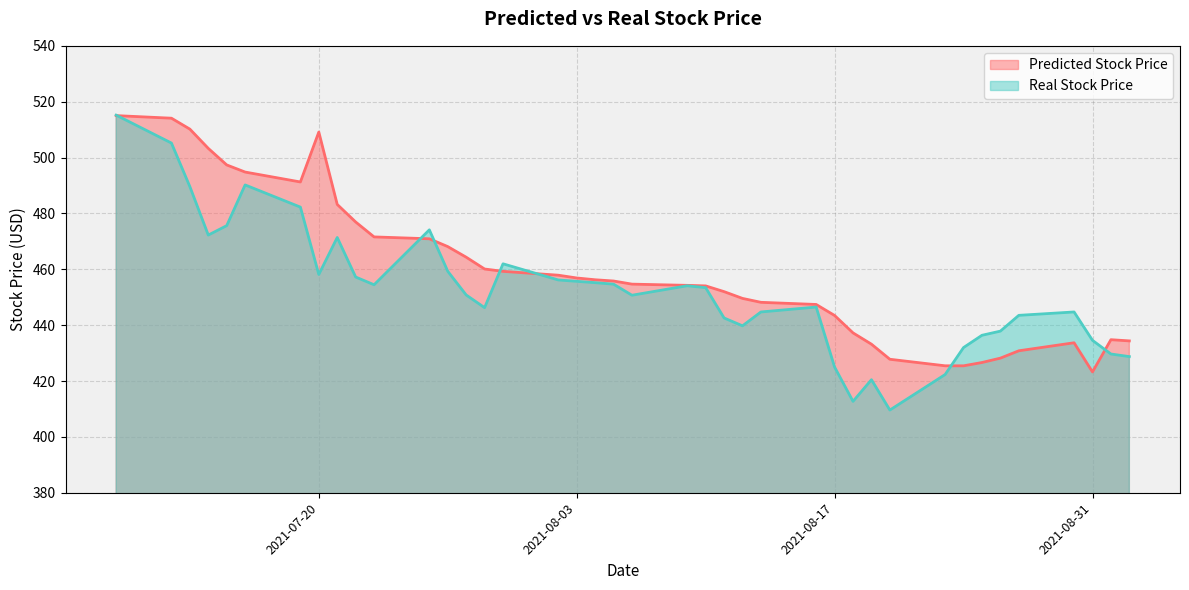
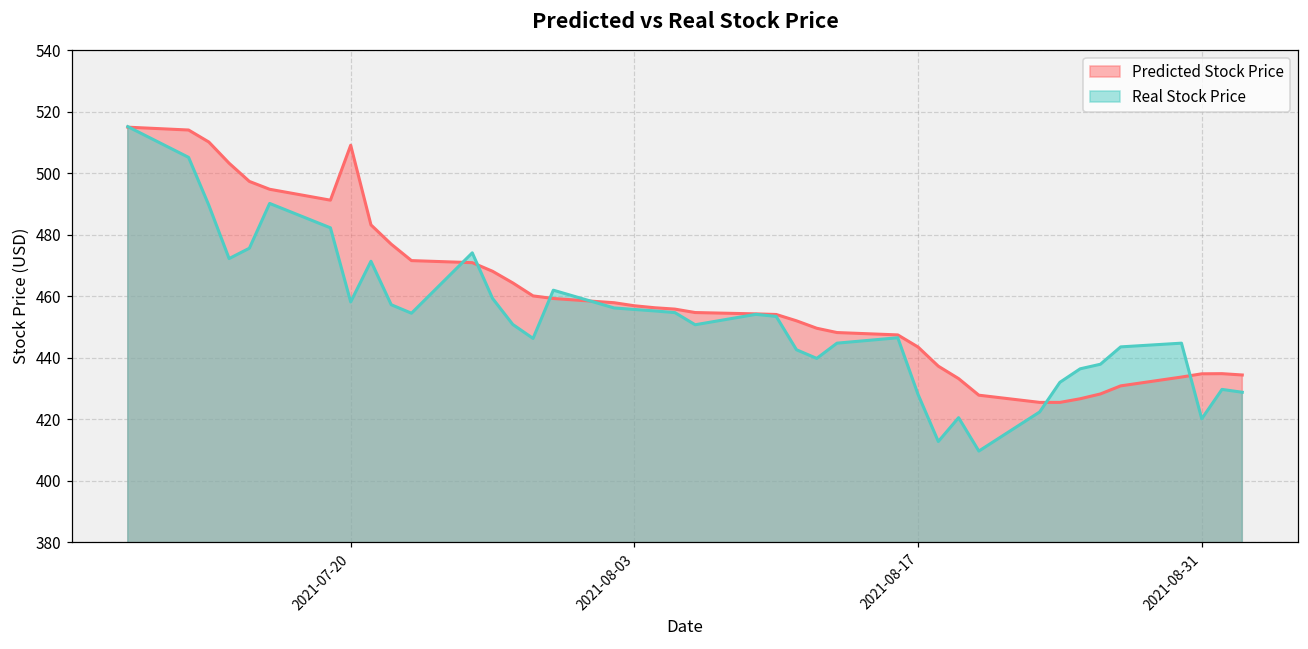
Real Stock Price, 2021-08-17: 425 -> 428
Predicted Stock Price, 2021-08-31: 423 -> 435
Real Stock Price, 2021-08-31: 435 -> 420
